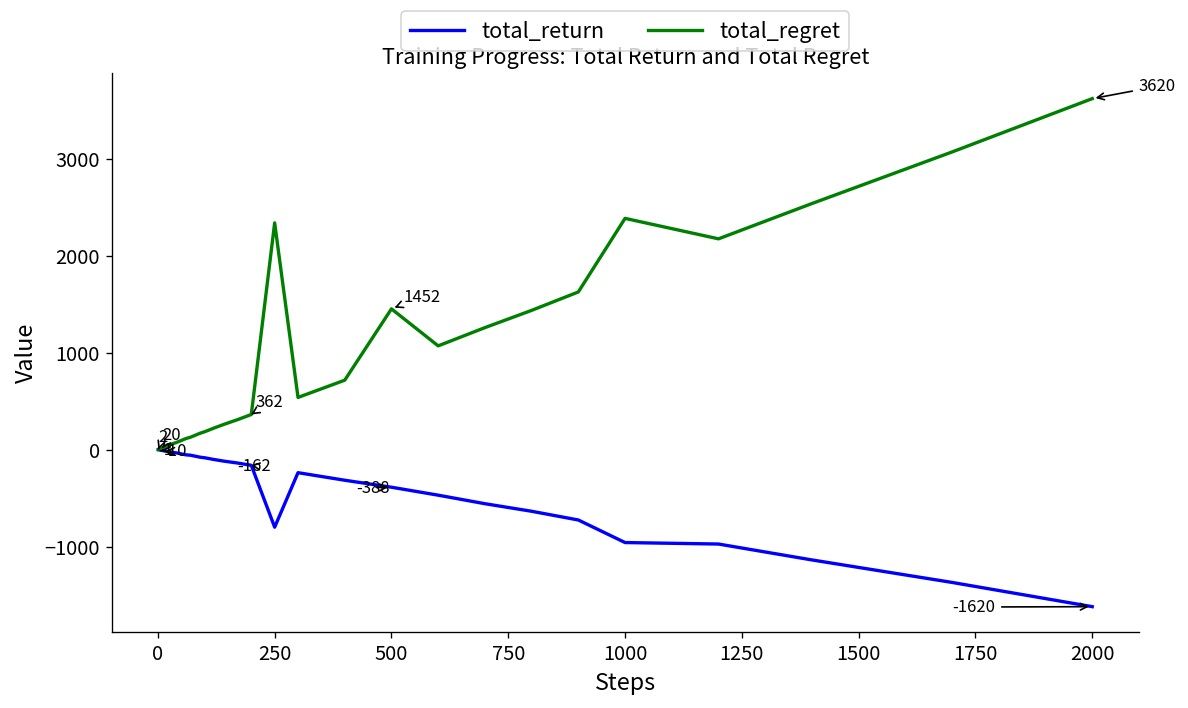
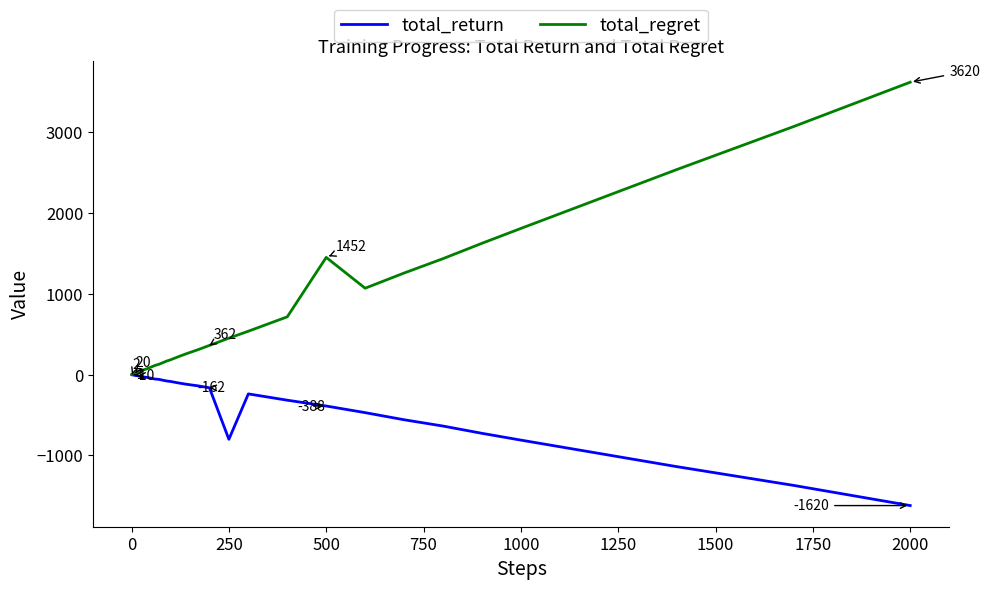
total_regret, 250: 2300 -> 500
total_return, 1000: -1000 -> -800
total_regret, 1000: 2400 -> 1800
